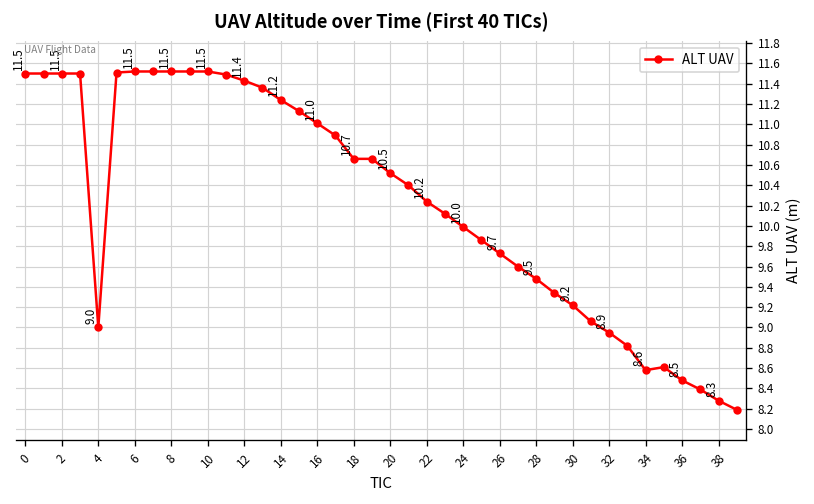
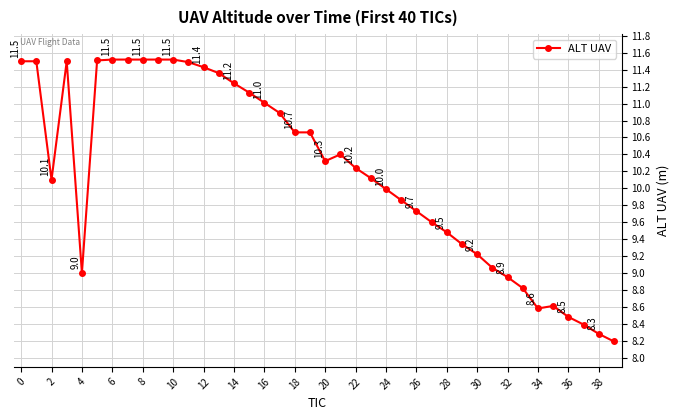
2: 11.5 -> 10.1
20: 10.5 -> 10.3
